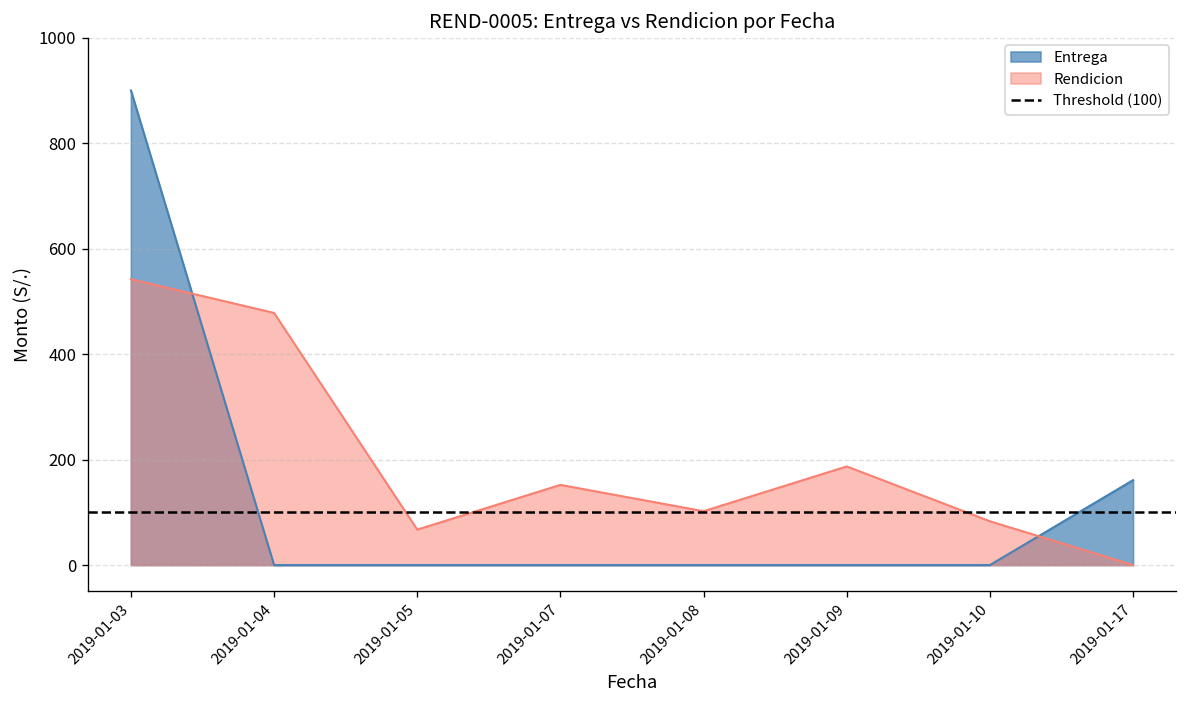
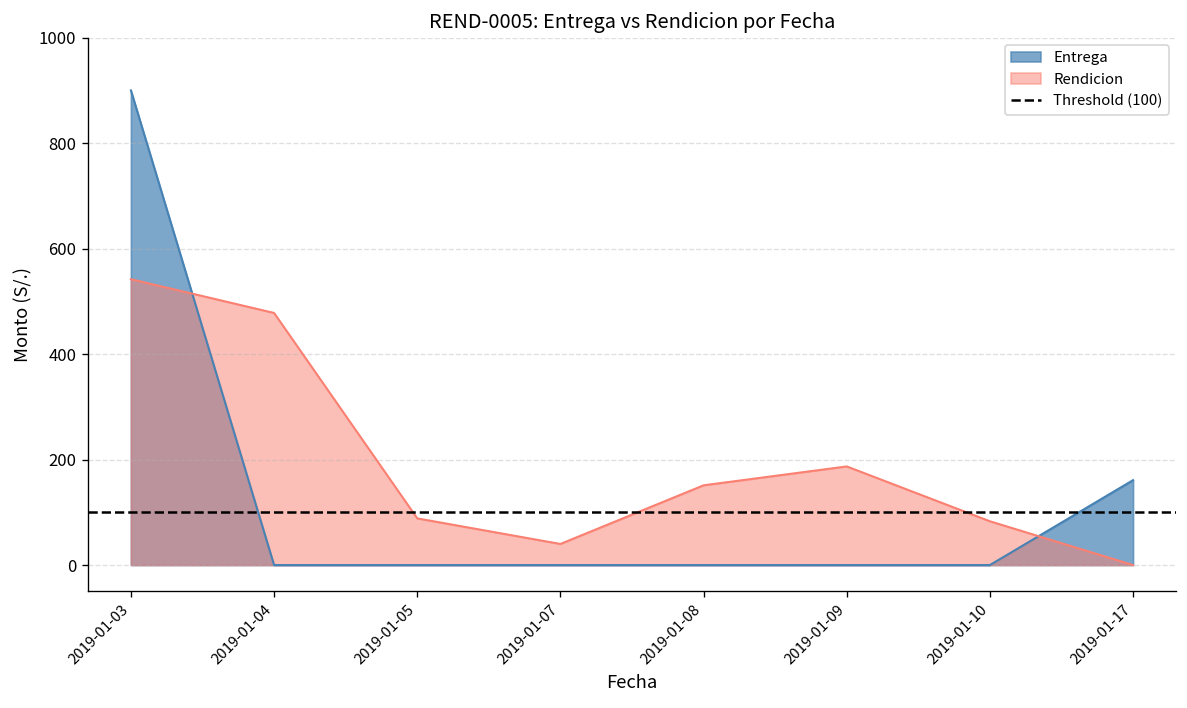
Rendicion, 2019-01-05: 70 -> 90
Rendicion, 2019-01-07: 150 -> 40
Rendicion, 2019-01-08: 100 -> 150
